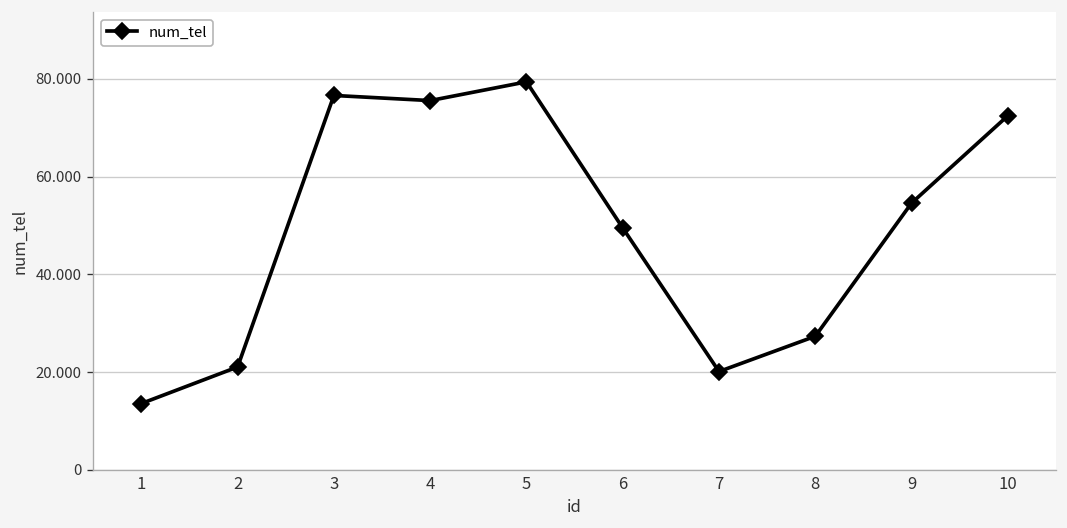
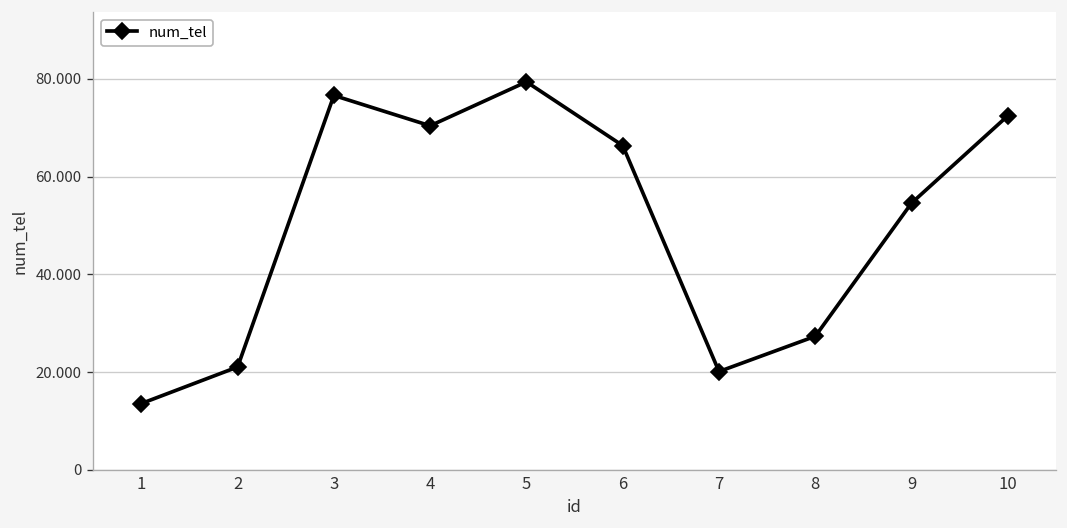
4: 76 -> 70
6: 50 -> 66
